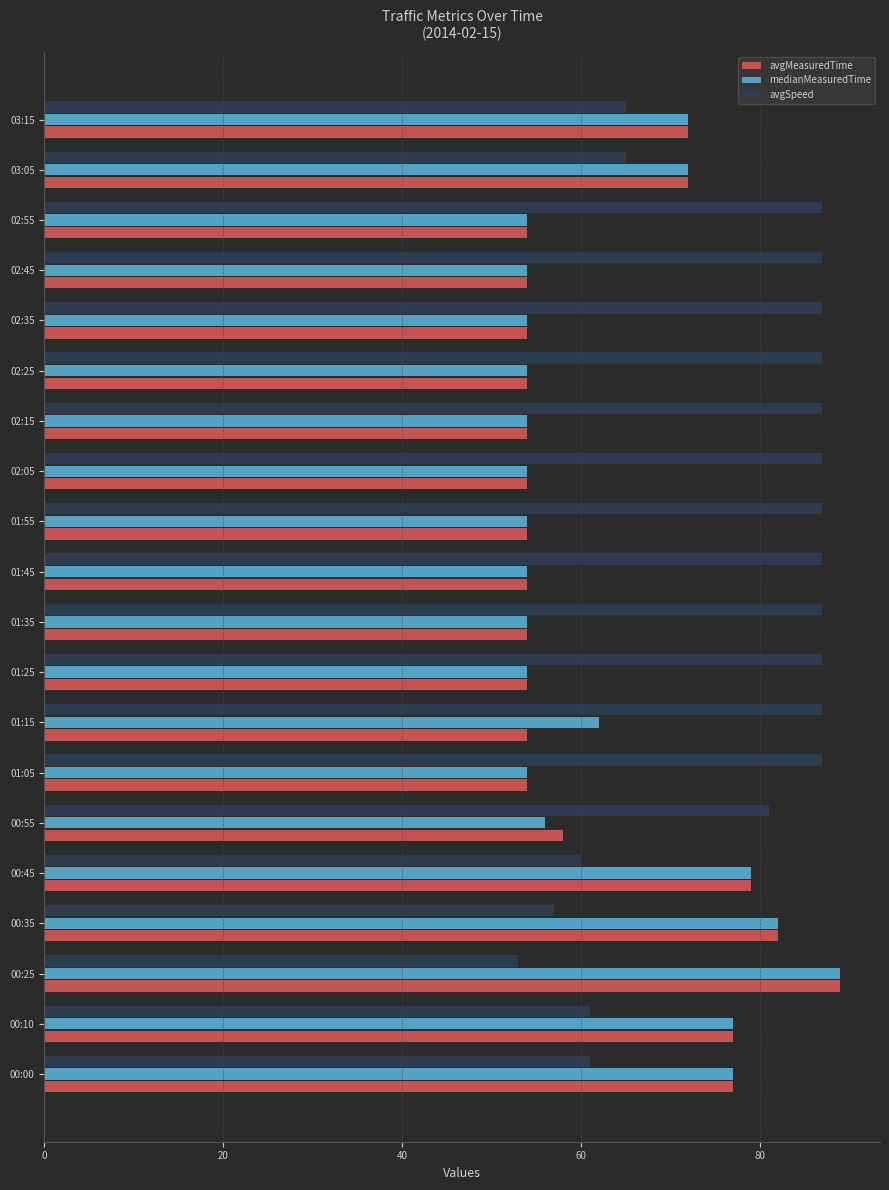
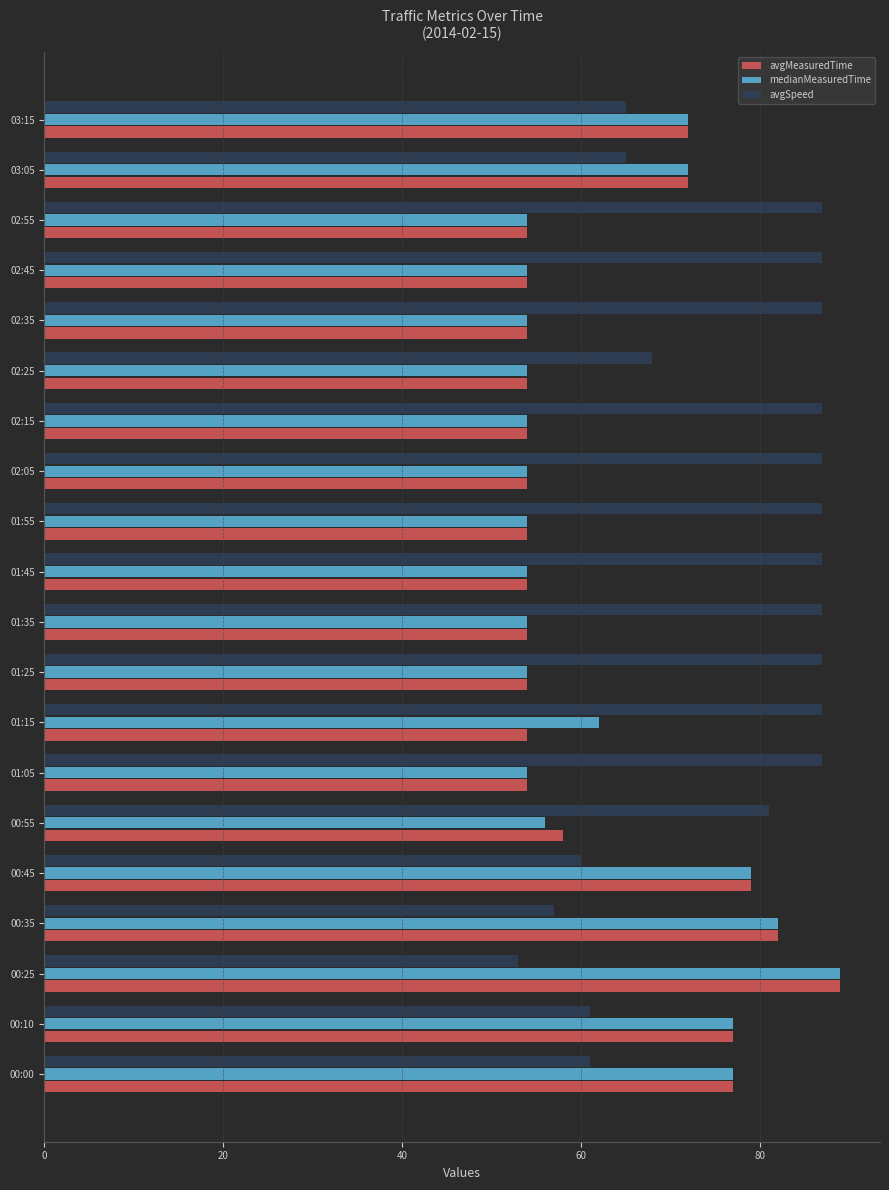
avgSpeed, 02:25: 87 -> 68
